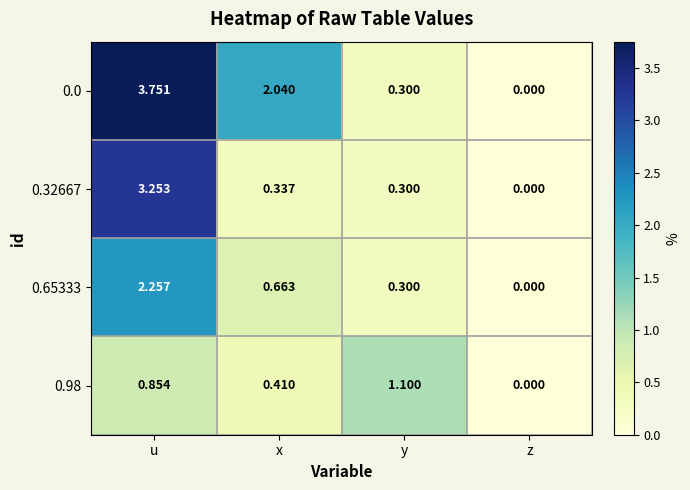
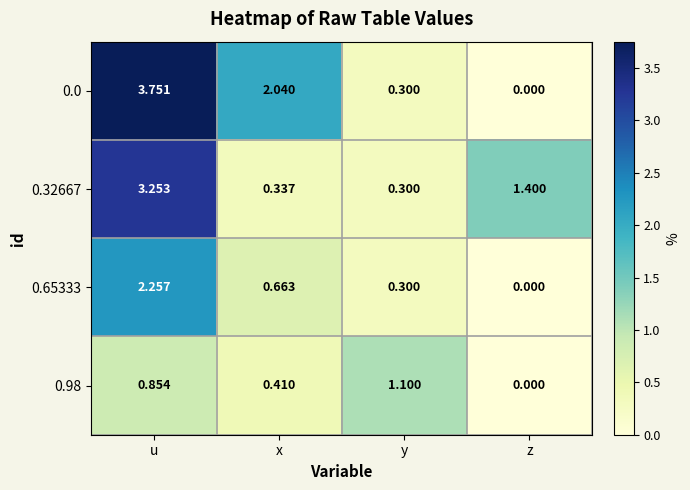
0.32667, z: 0.000 -> 1.400
